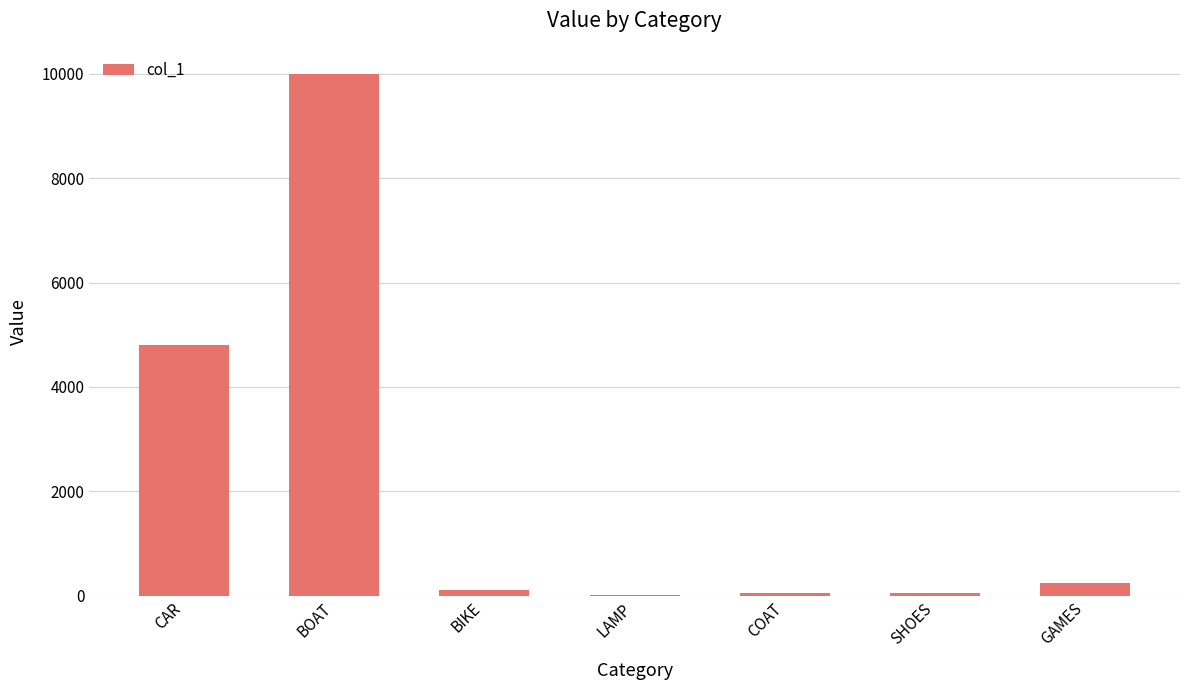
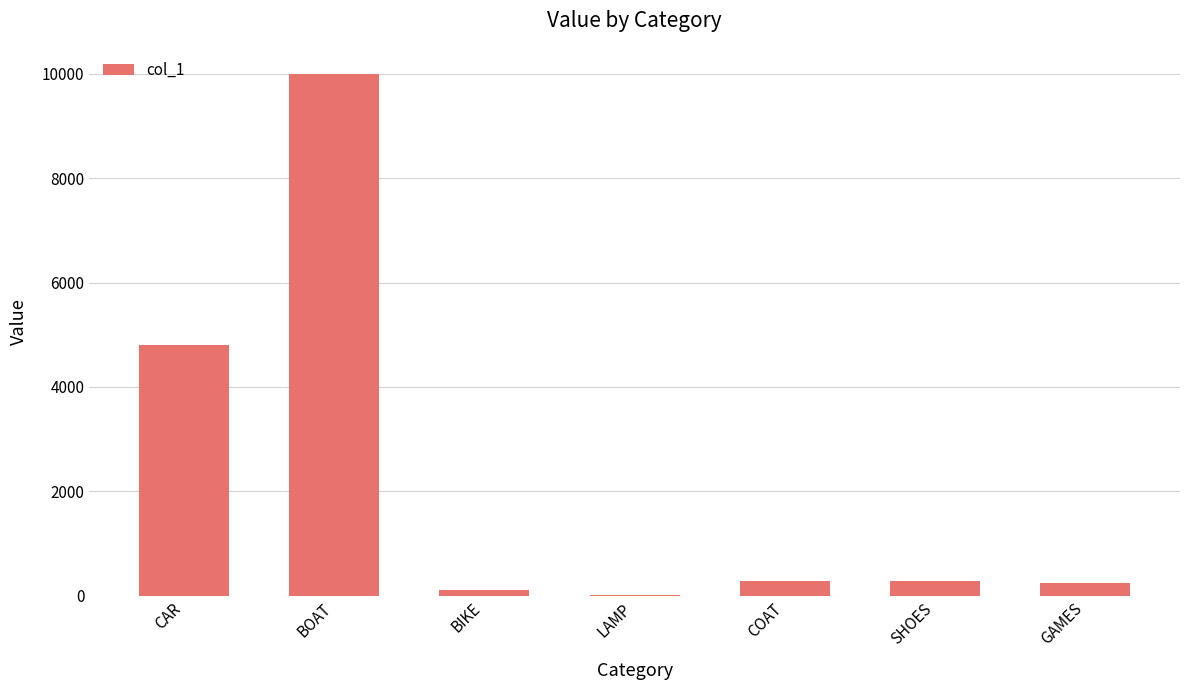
COAT: 100 -> 300
SHOES: 100 -> 300
